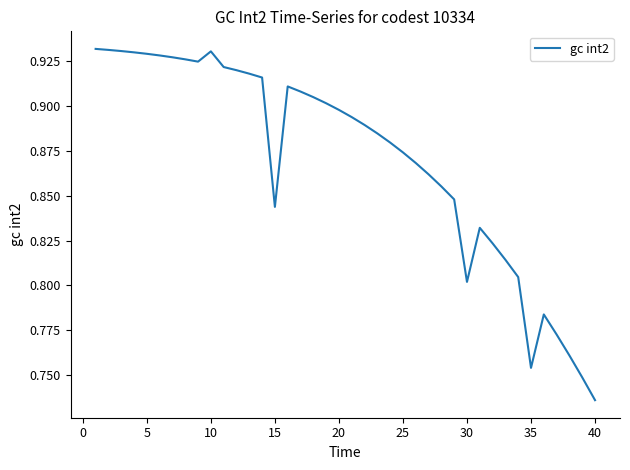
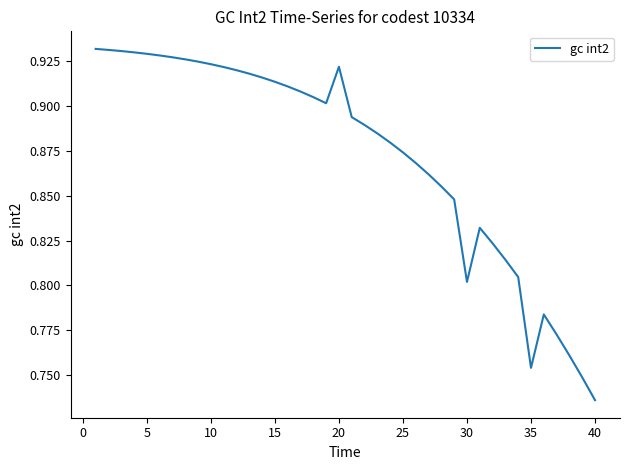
10: 0.930 -> 0.923
15: 0.844 -> 0.913
20: 0.898 -> 0.922
